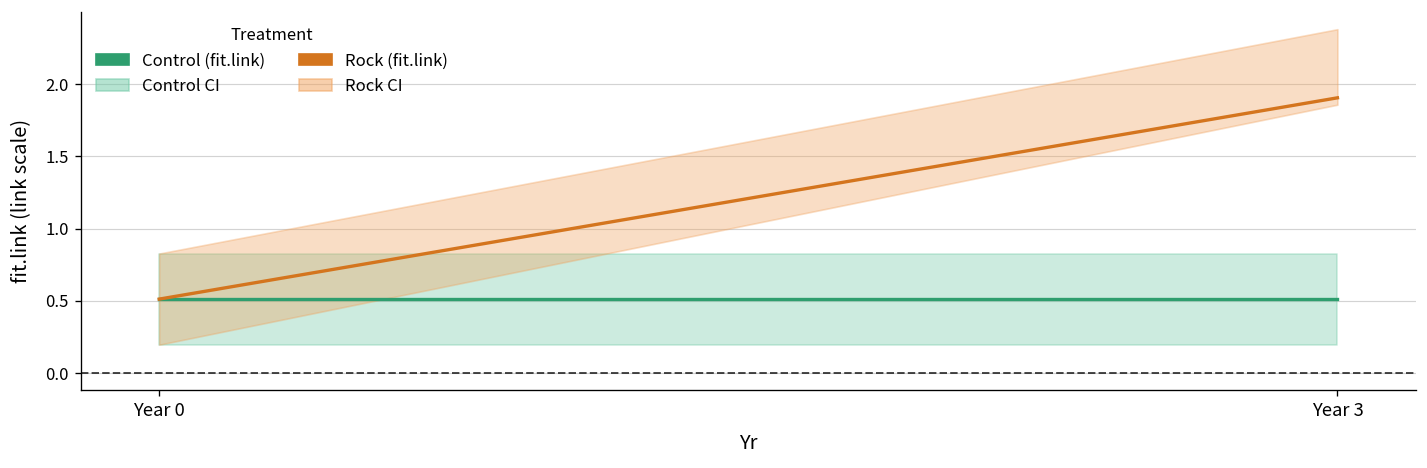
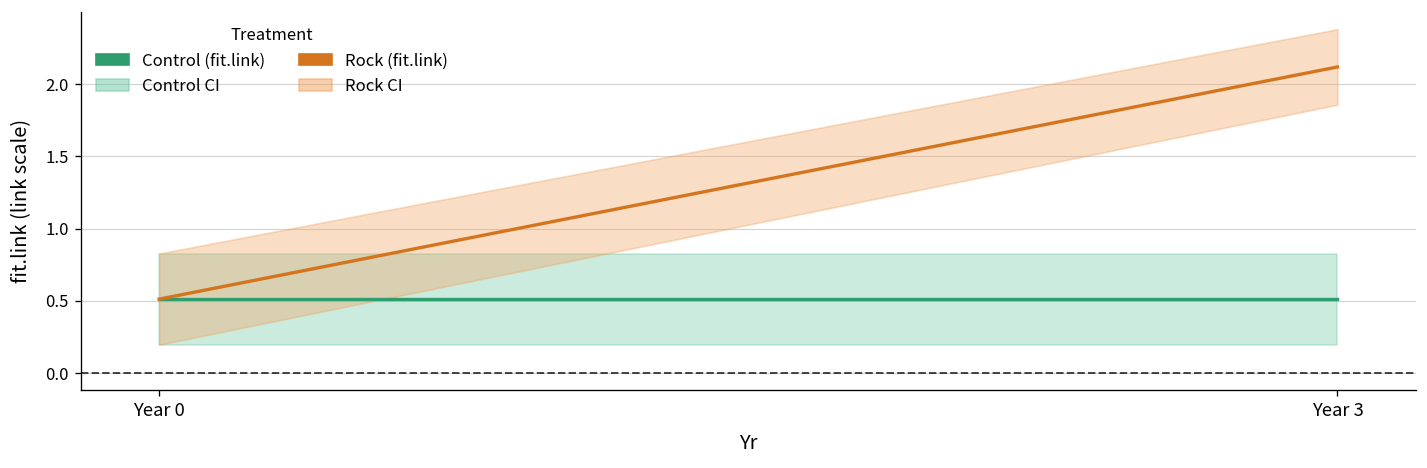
Rock (fit.link), Year 3: 1.91 -> 2.12
